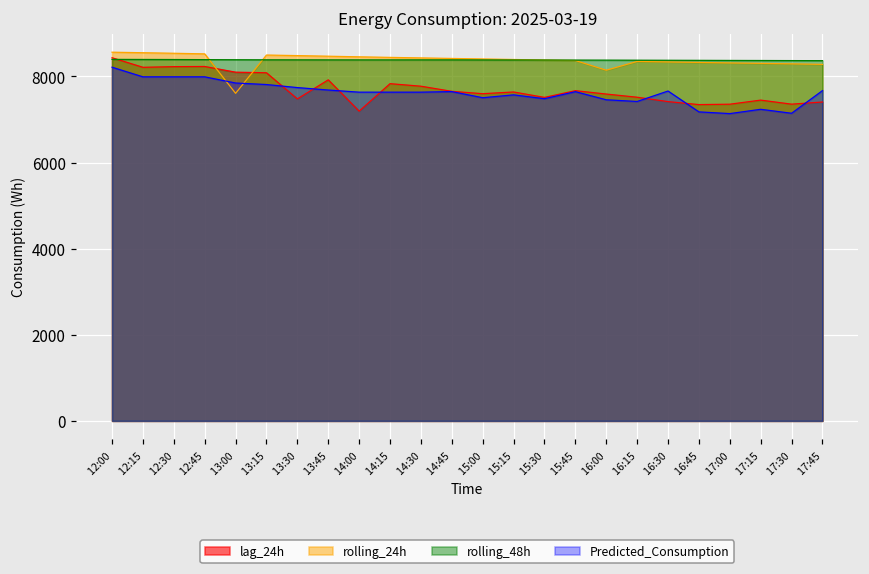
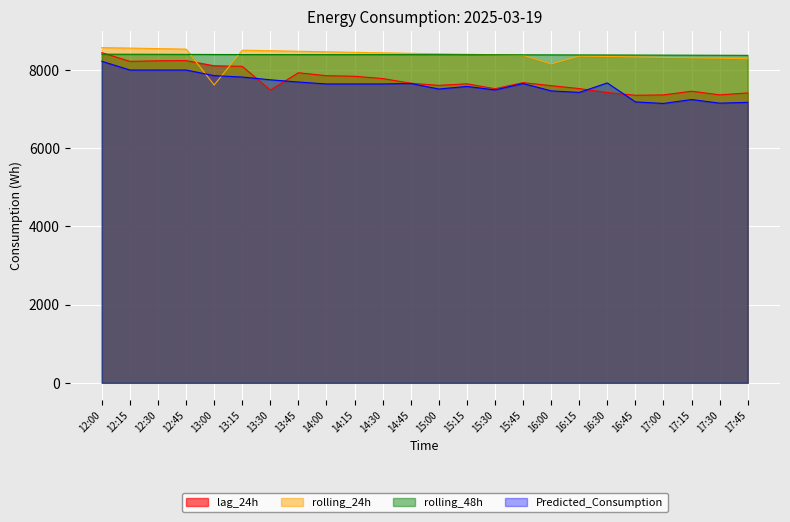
lag_24h, 14:00: 7200 -> 7800
Predicted_Consumption, 17:45: 7700 -> 7200
